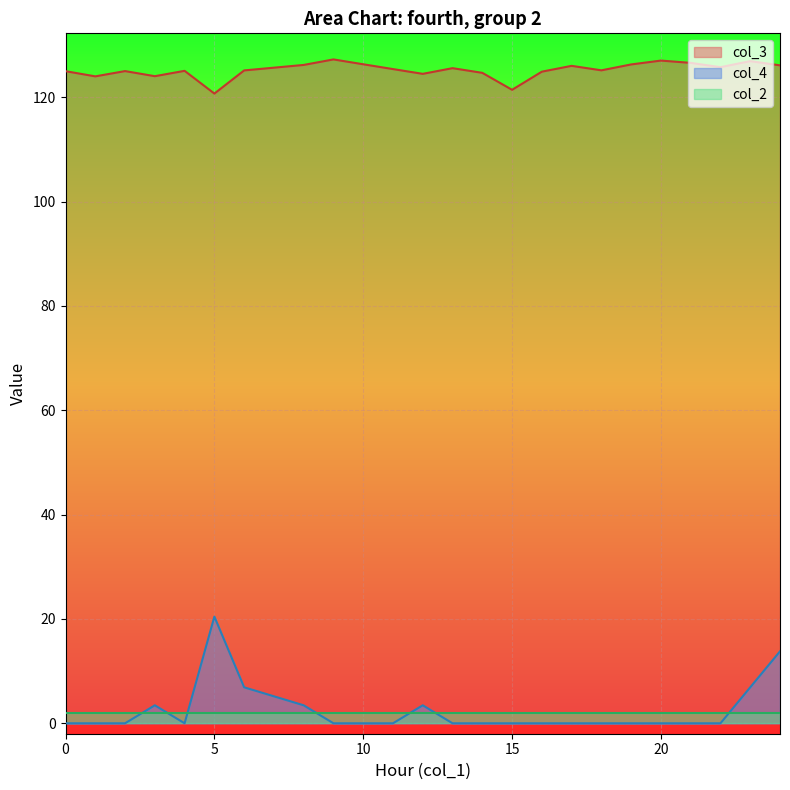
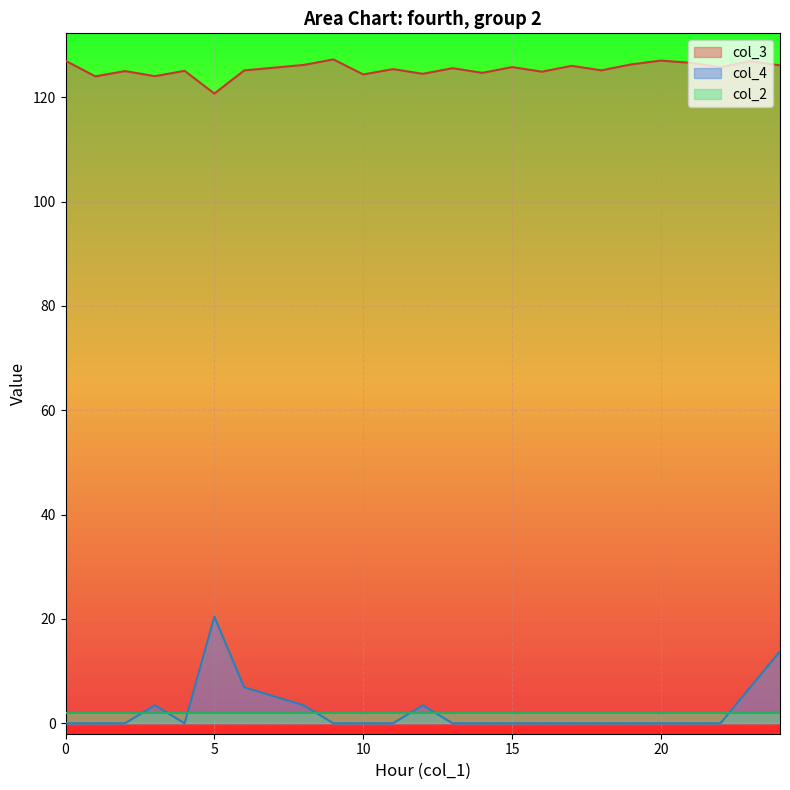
col_3, 0: 125 -> 127
col_3, 10: 126 -> 124
col_3, 15: 121 -> 126
